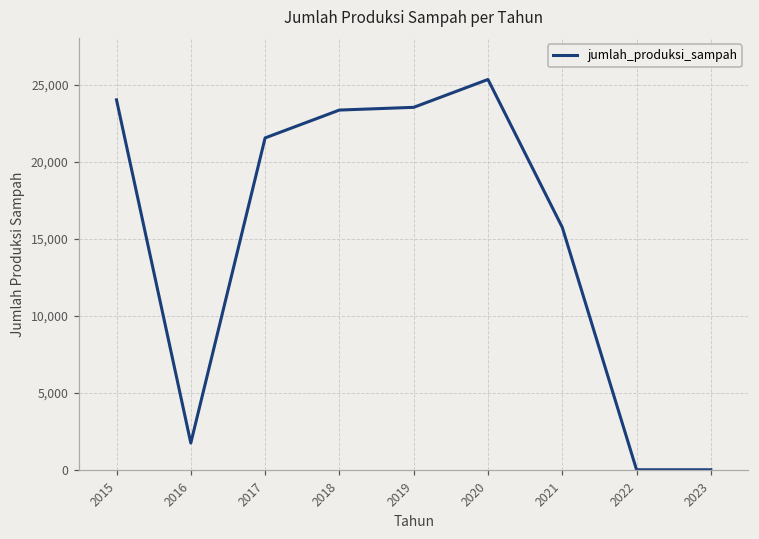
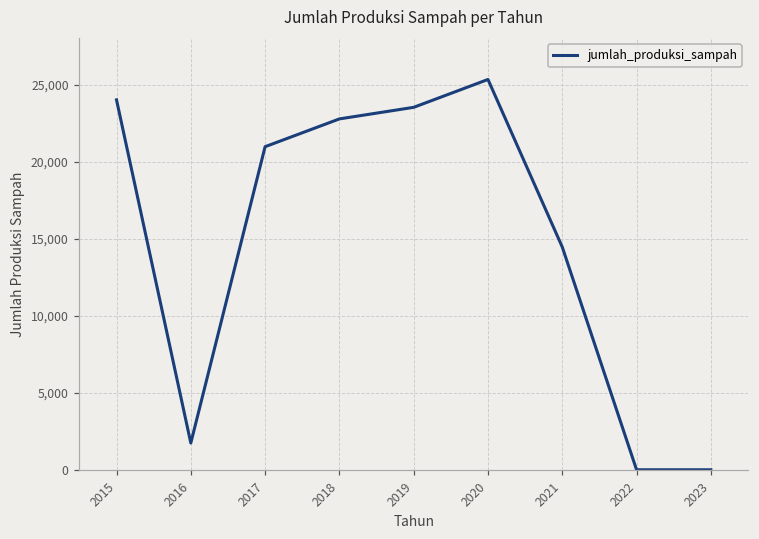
2017: 21,500 -> 21,000
2018: 23,300 -> 22,800
2021: 15,700 -> 14,500
